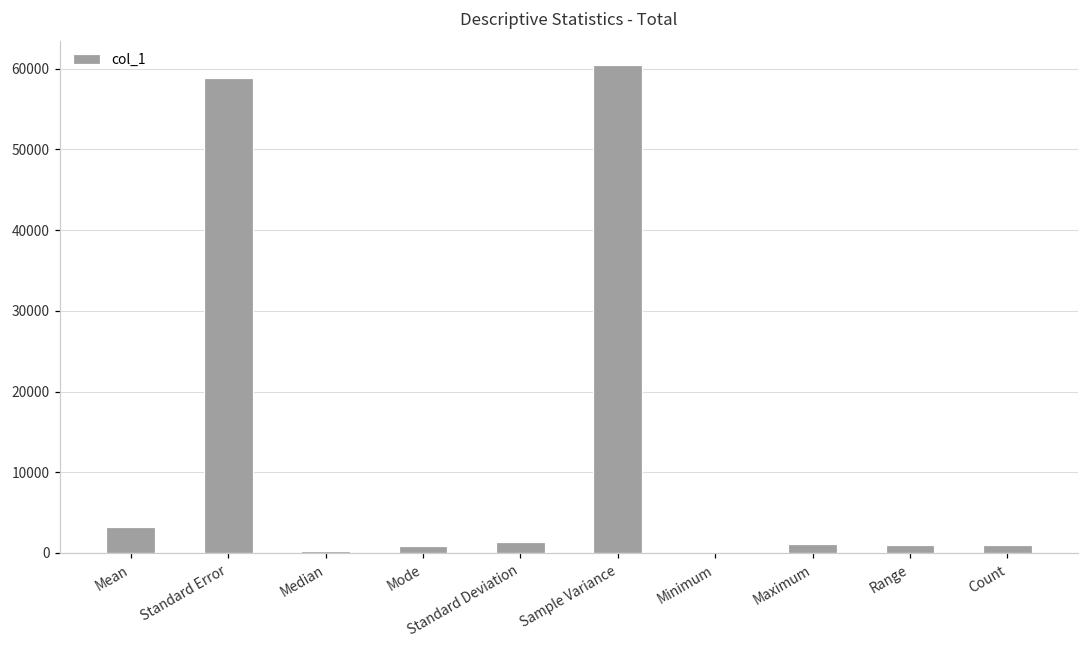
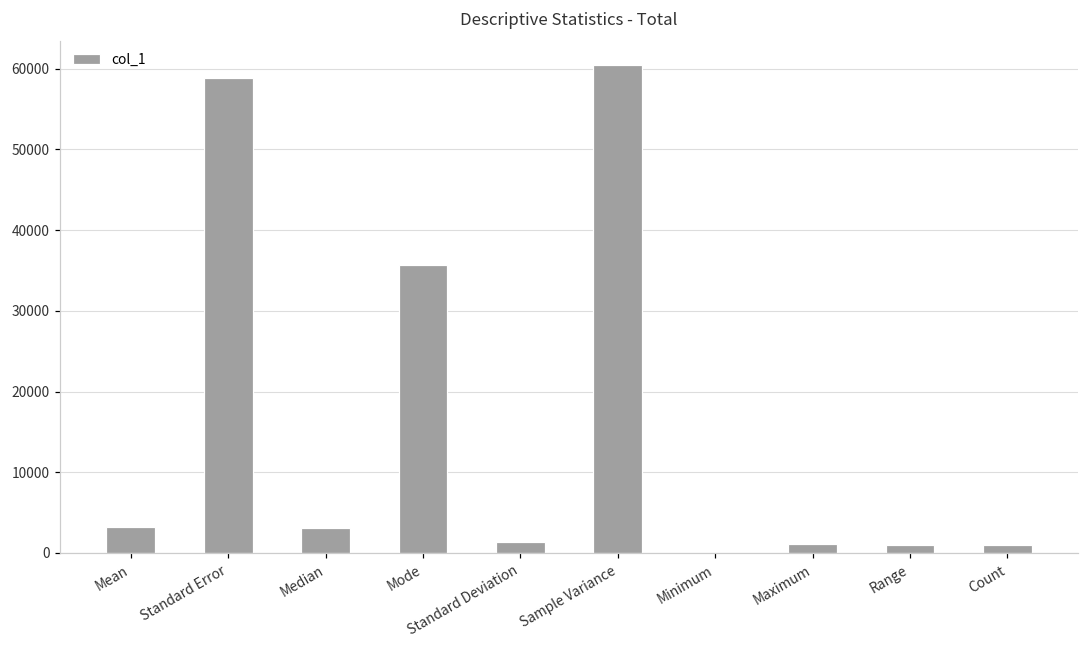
Median: 0 -> 3000
Mode: 1000 -> 36000
